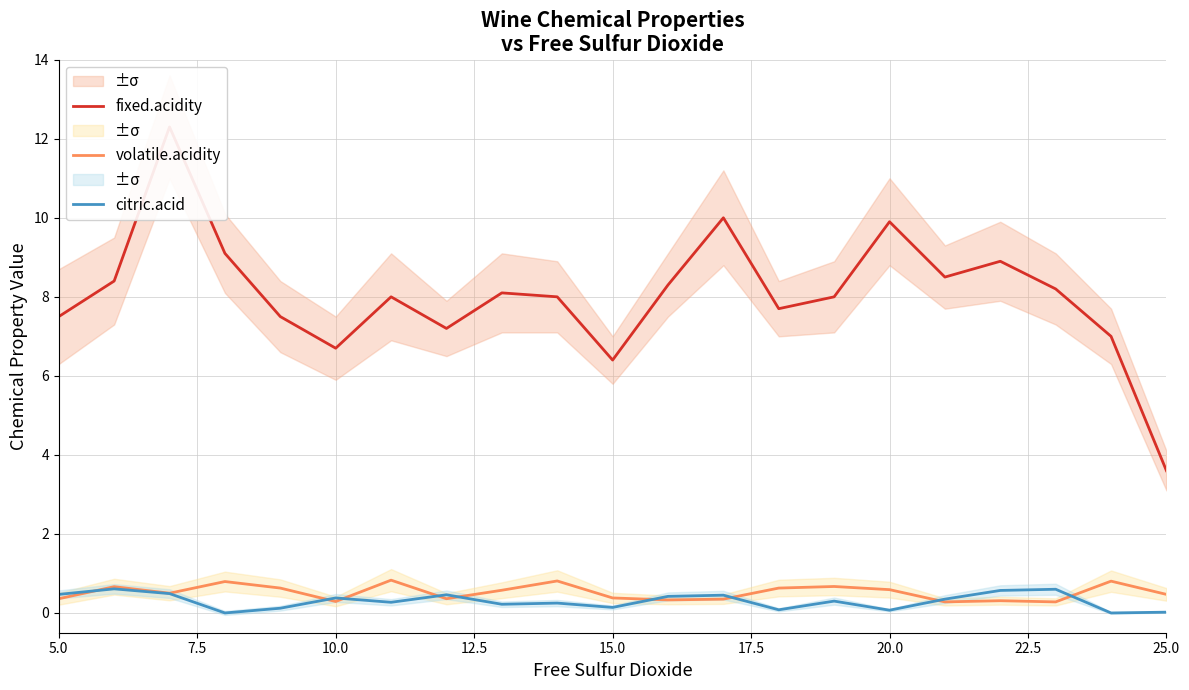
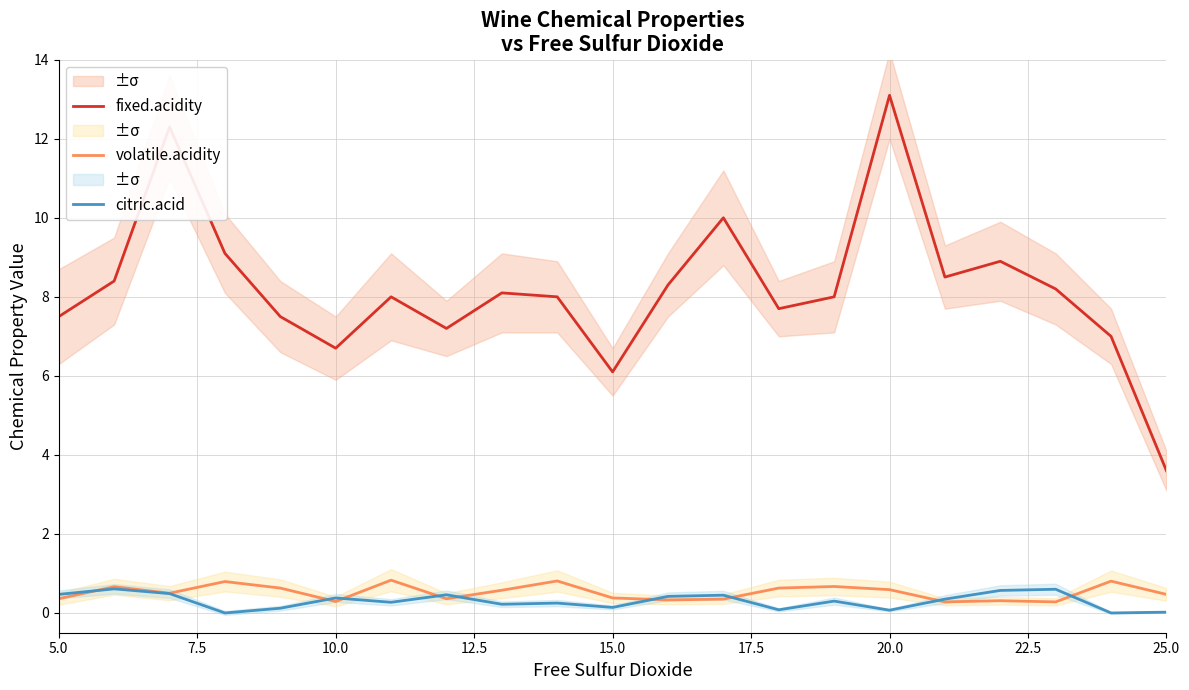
fixed.acidity, 15.0: 6.4 -> 6.1
fixed.acidity, 20.0: 9.9 -> 13.1
